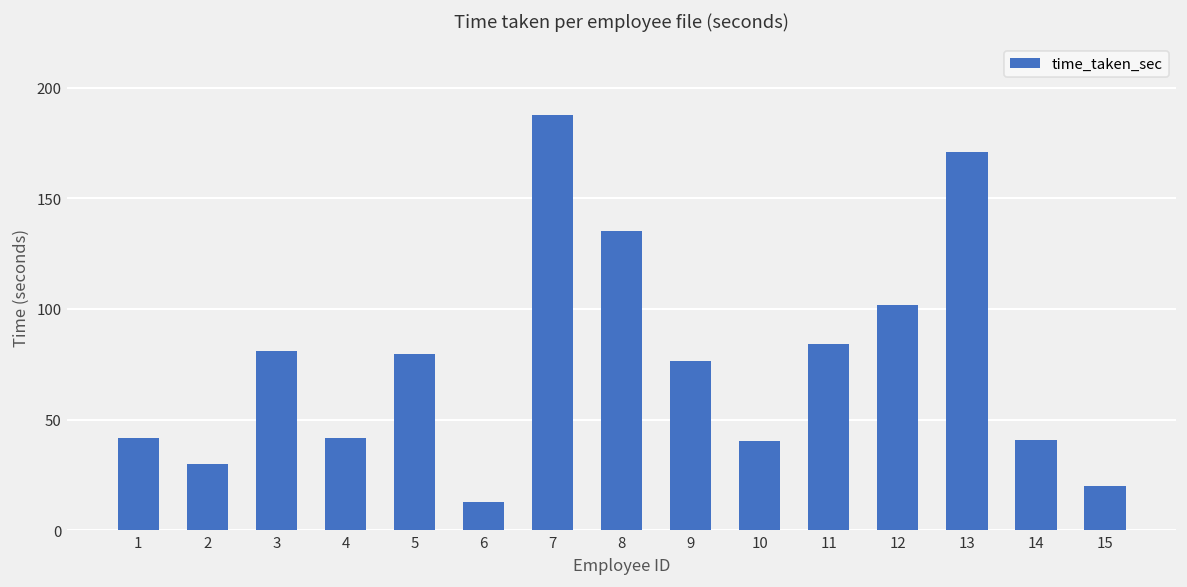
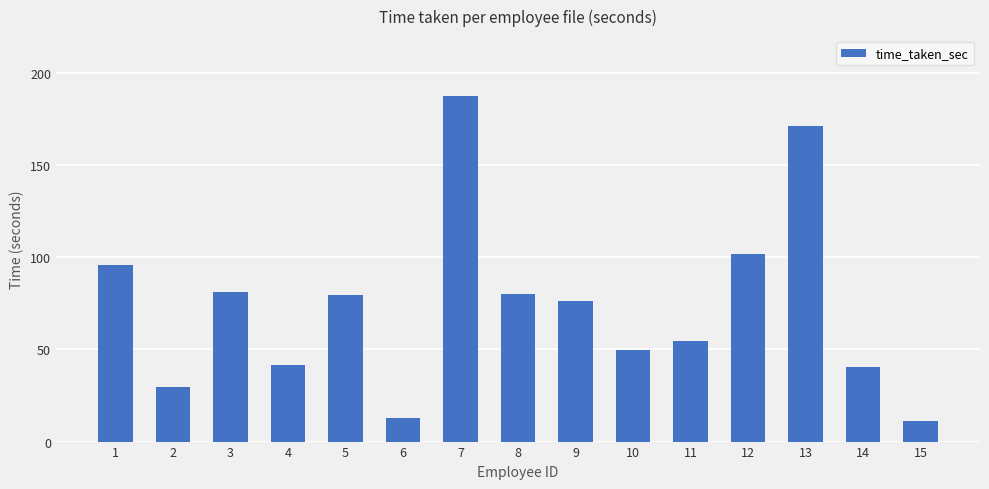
1: 42 -> 96
8: 135 -> 80
10: 40 -> 50
11: 84 -> 54
15: 20 -> 11
